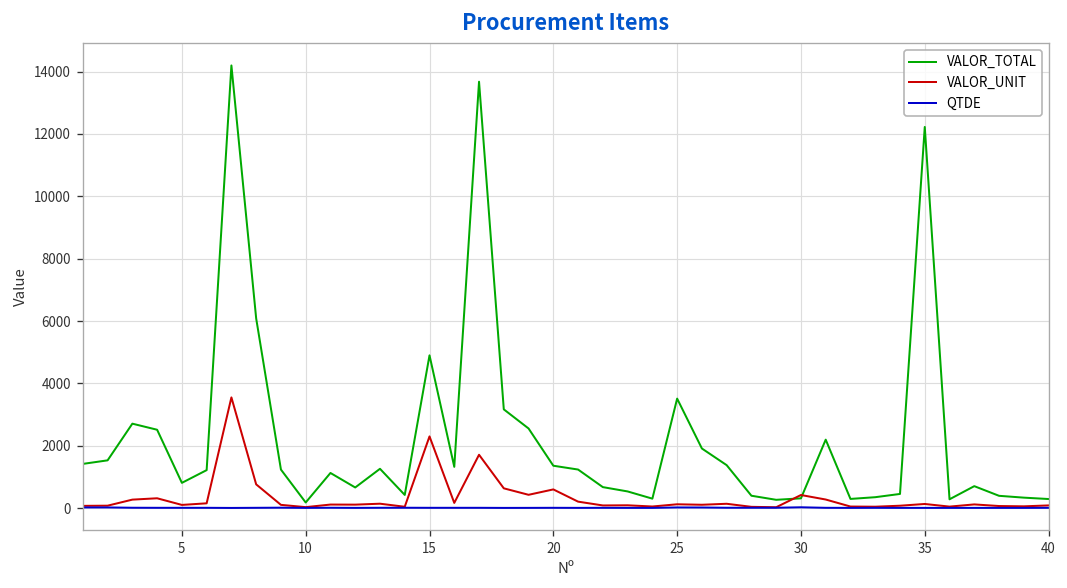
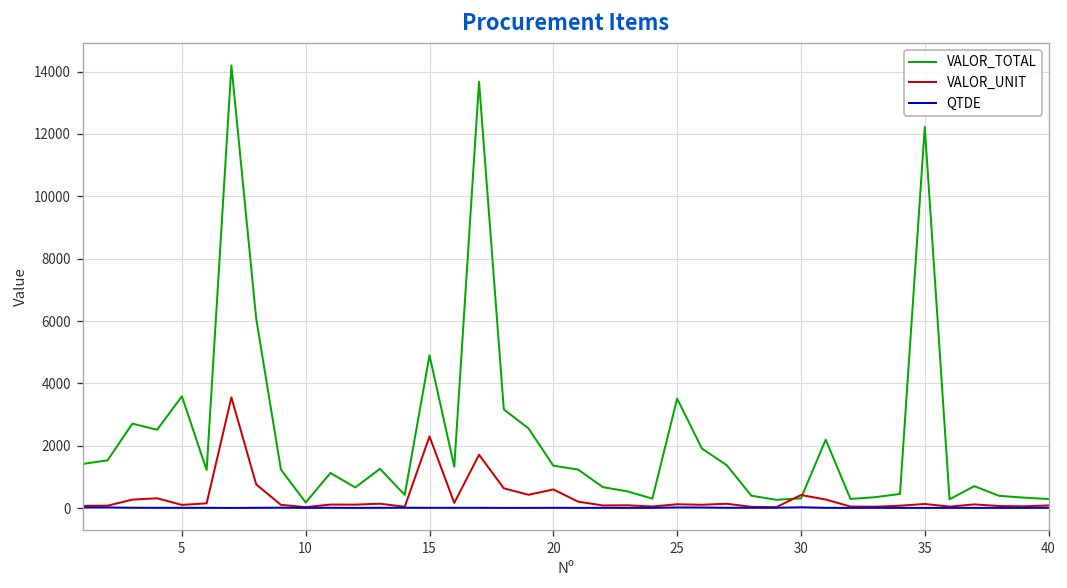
VALOR_TOTAL, 5: 800 -> 3600
